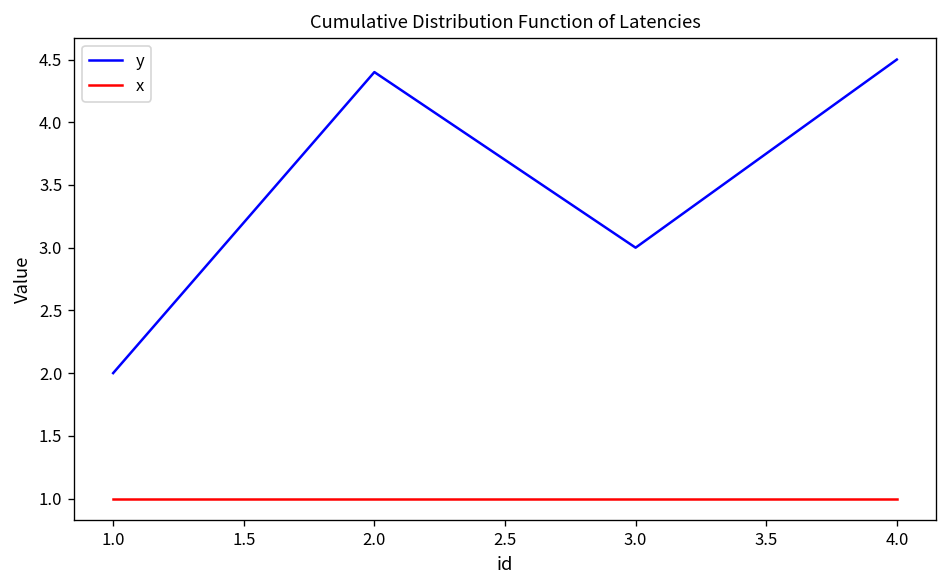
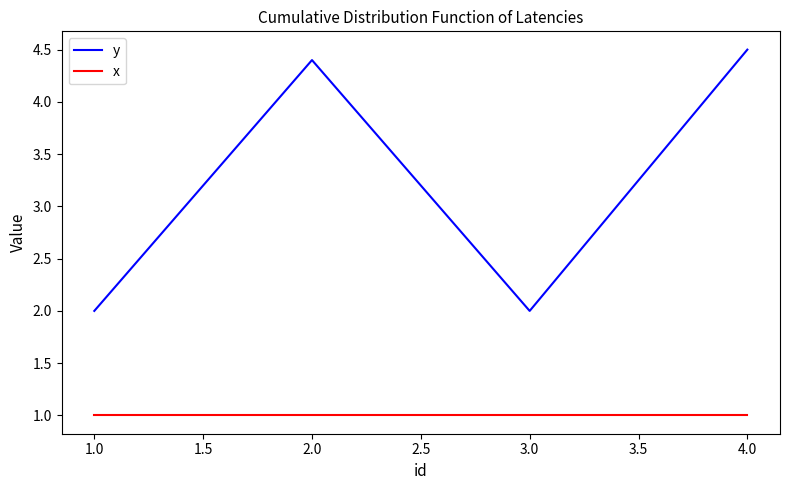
y, 3.0: 3 -> 2
